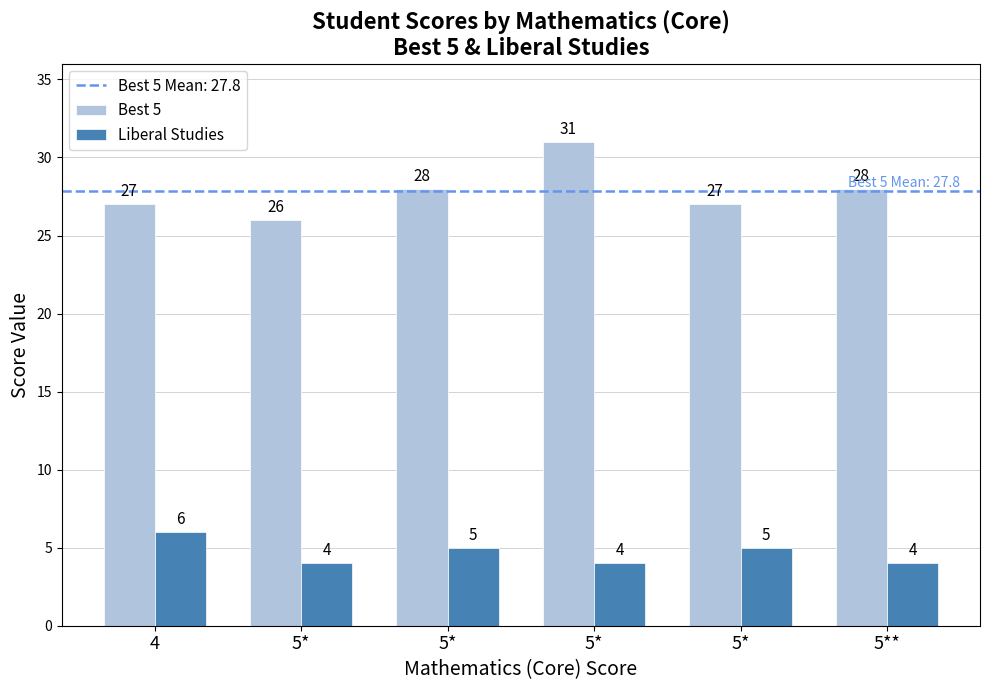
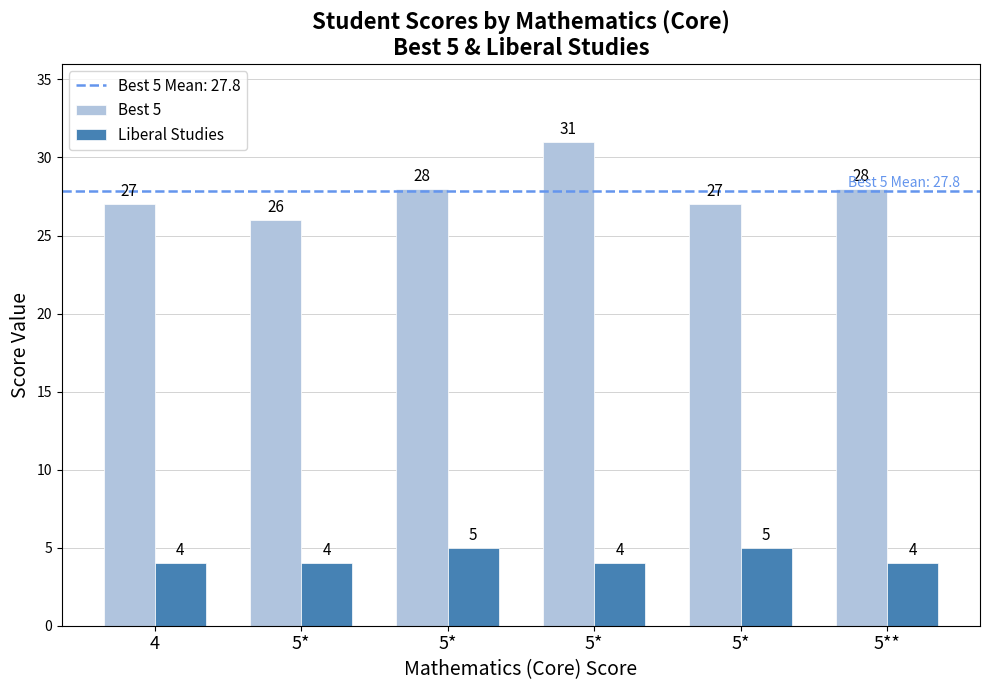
Liberal Studies, 4: 6 -> 4
